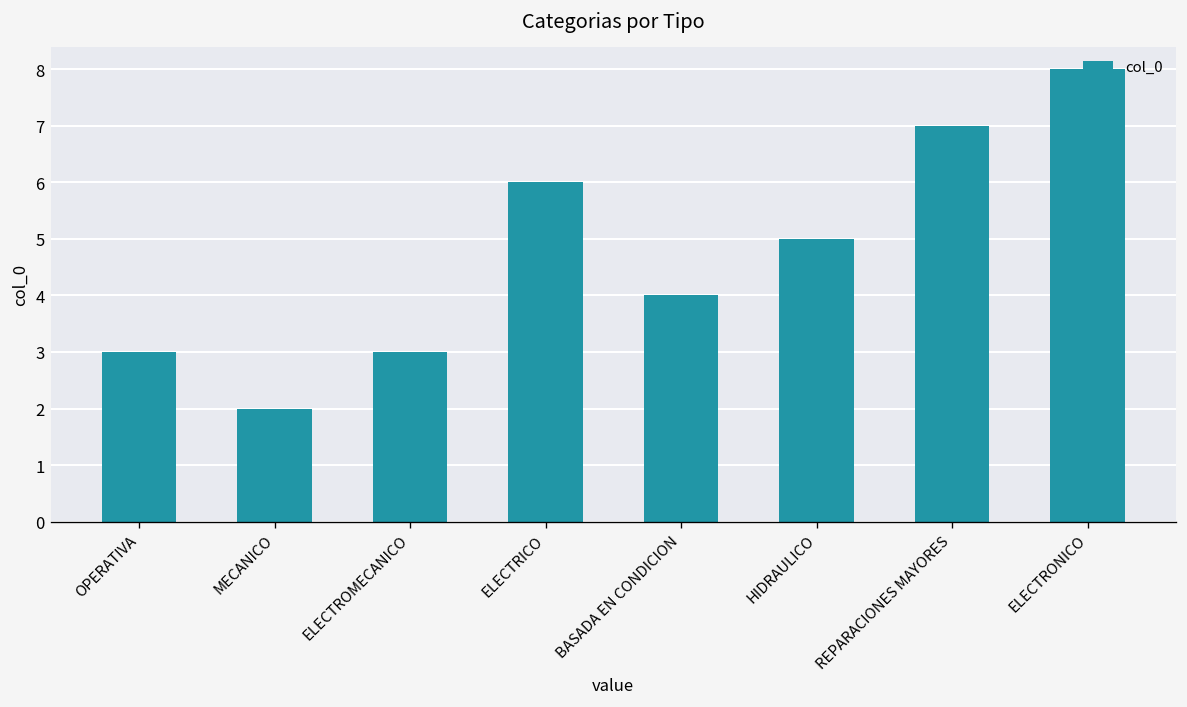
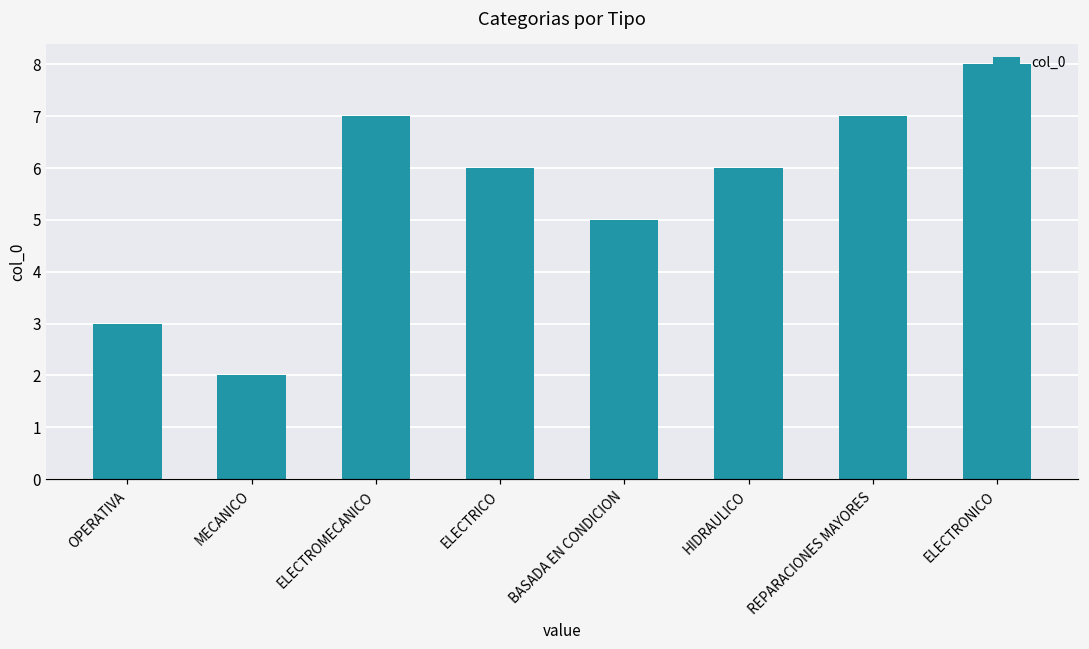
ELECTROMECANICO: 3 -> 7
BASADA EN CONDICION: 4 -> 5
HIDRAULICO: 5 -> 6
